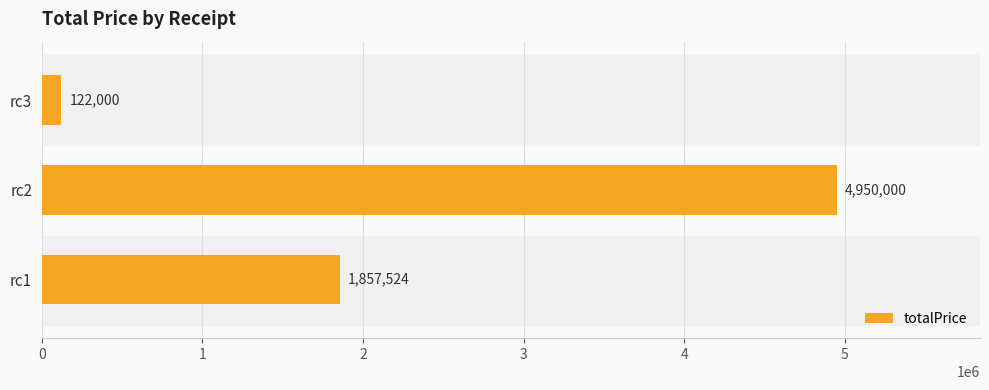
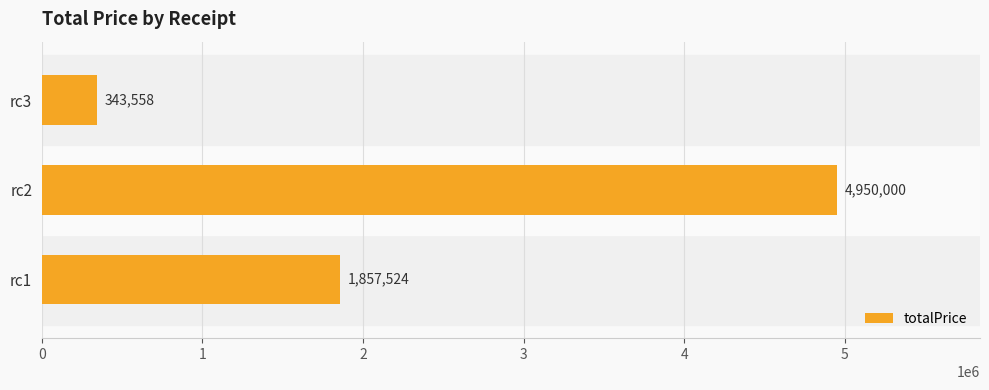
rc3: 122,000 -> 343,558
